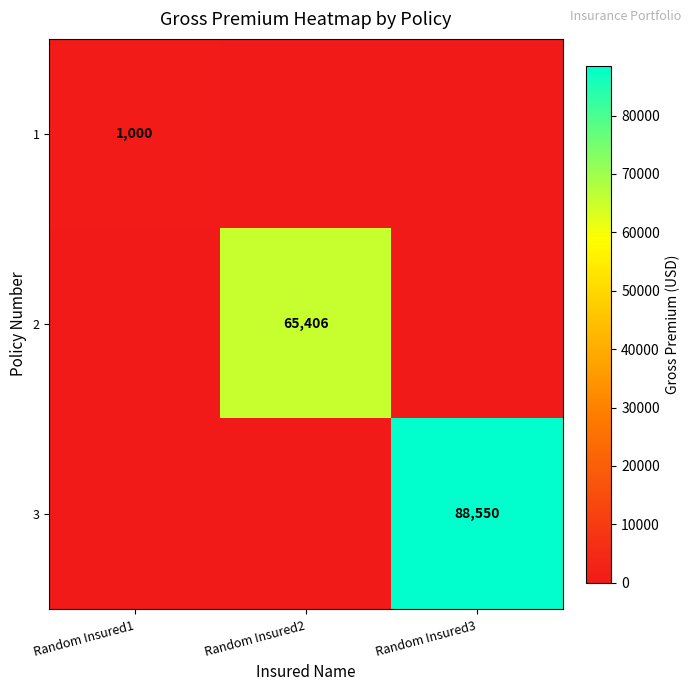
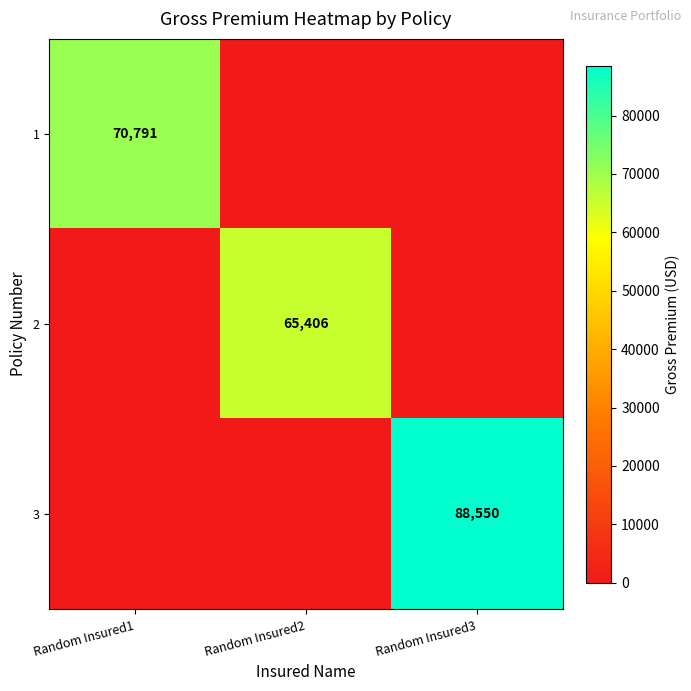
1, Random Insured1: 1,000 -> 70,791
